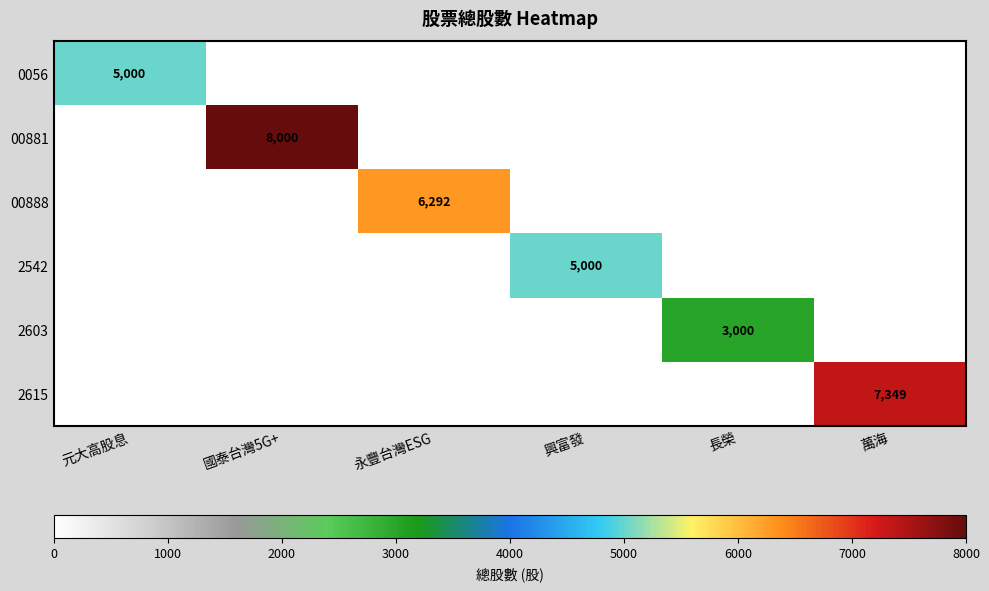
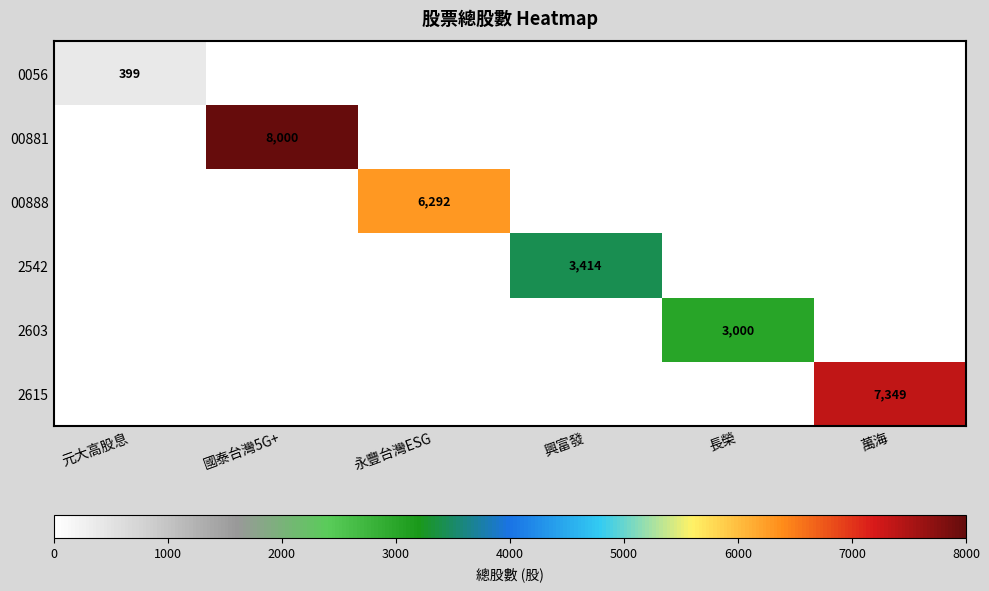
0056, 元大高股息: 5,000 -> 399
2542, 興富發: 5,000 -> 3,414
